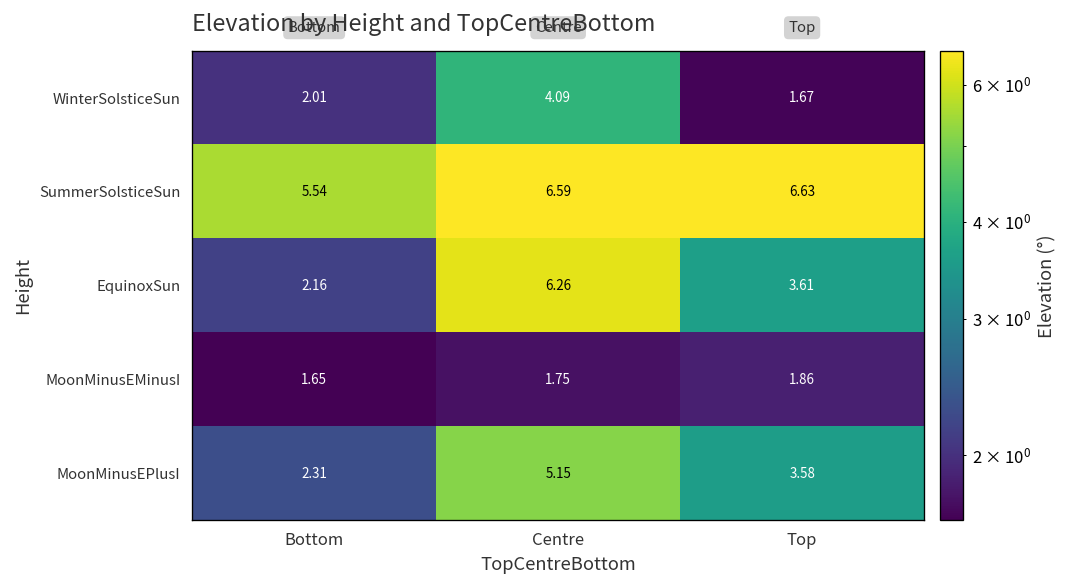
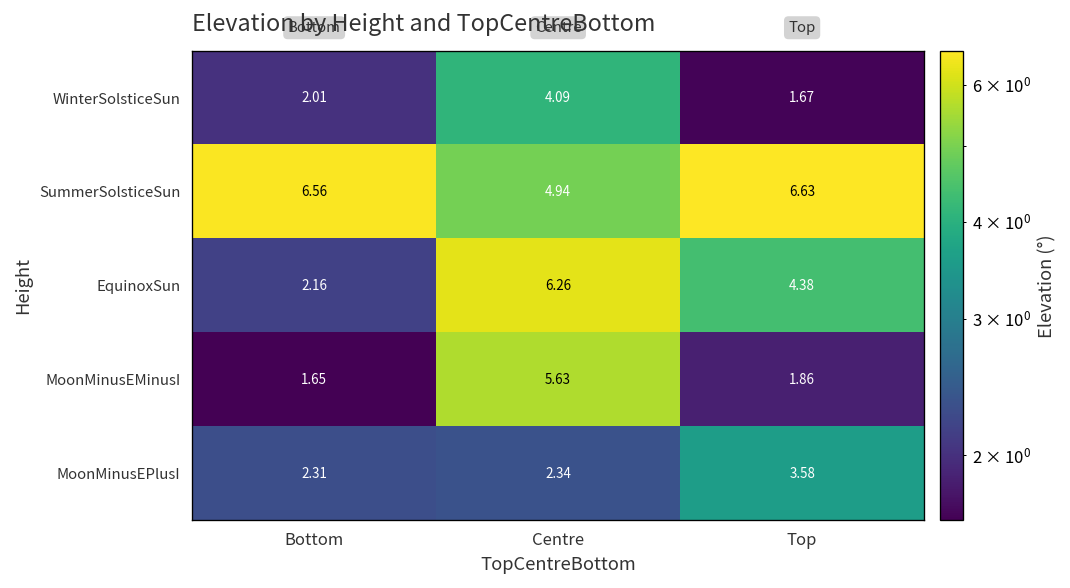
SummerSolsticeSun, Bottom: 5.54 -> 6.56
SummerSolsticeSun, Centre: 6.59 -> 4.94
EquinoxSun, Top: 3.61 -> 4.38
MoonMinusEMinusI, Centre: 1.75 -> 5.63
MoonMinusEPlusI, Centre: 5.15 -> 2.34
